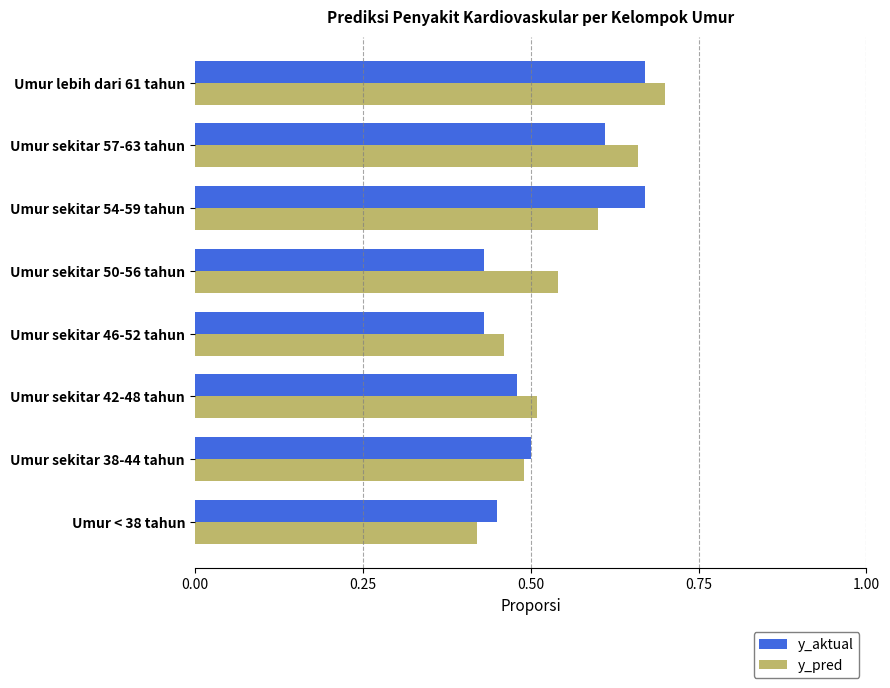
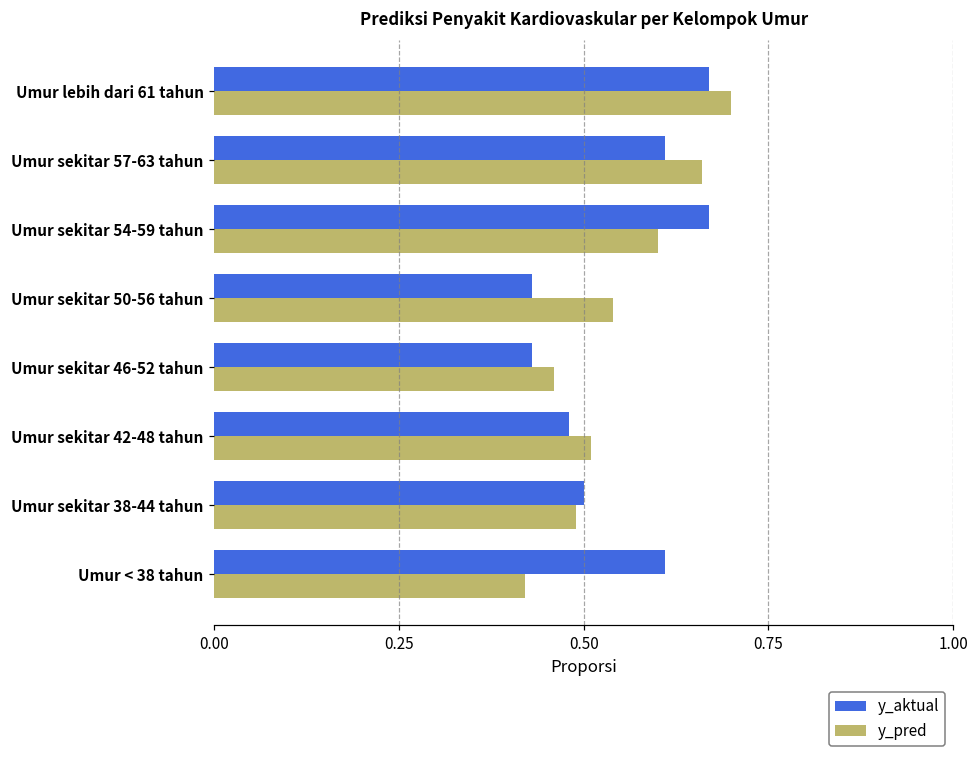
y_aktual, Umur < 38 tahun: 0.45 -> 0.61
